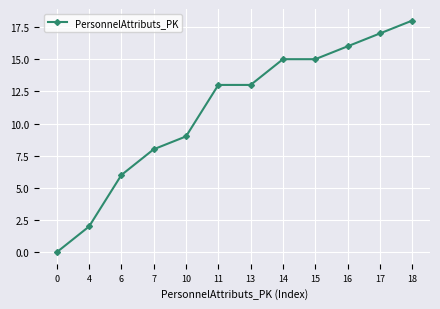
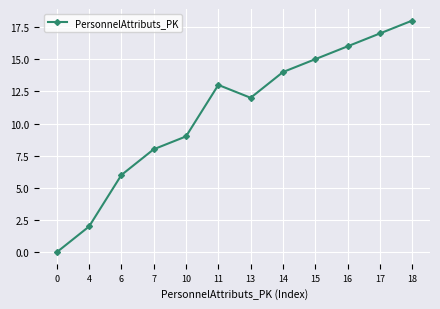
13: 13 -> 12
14: 15 -> 14
